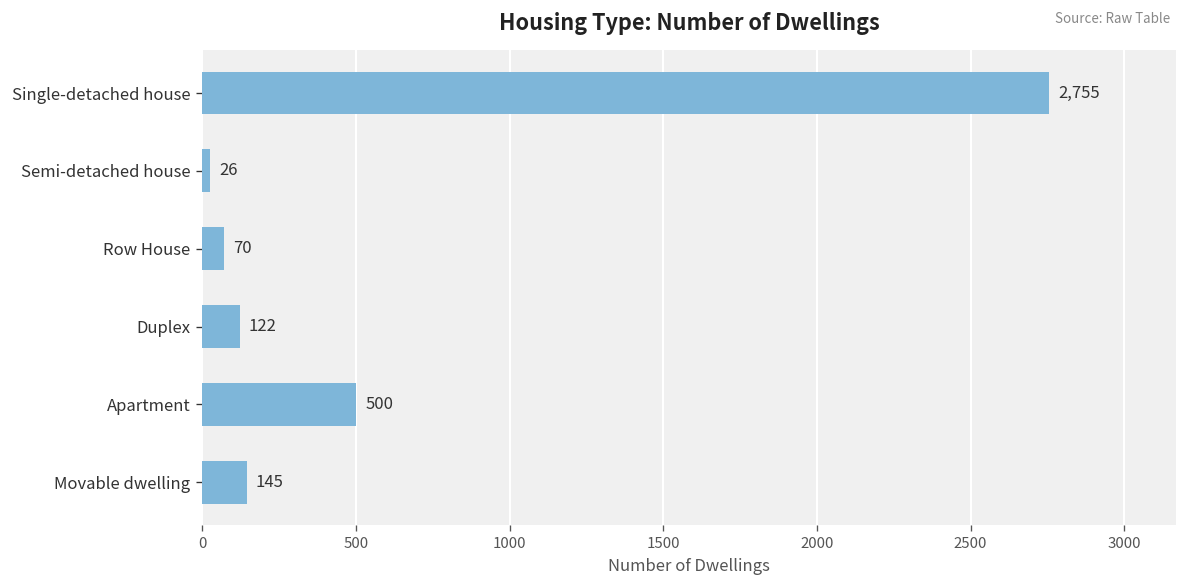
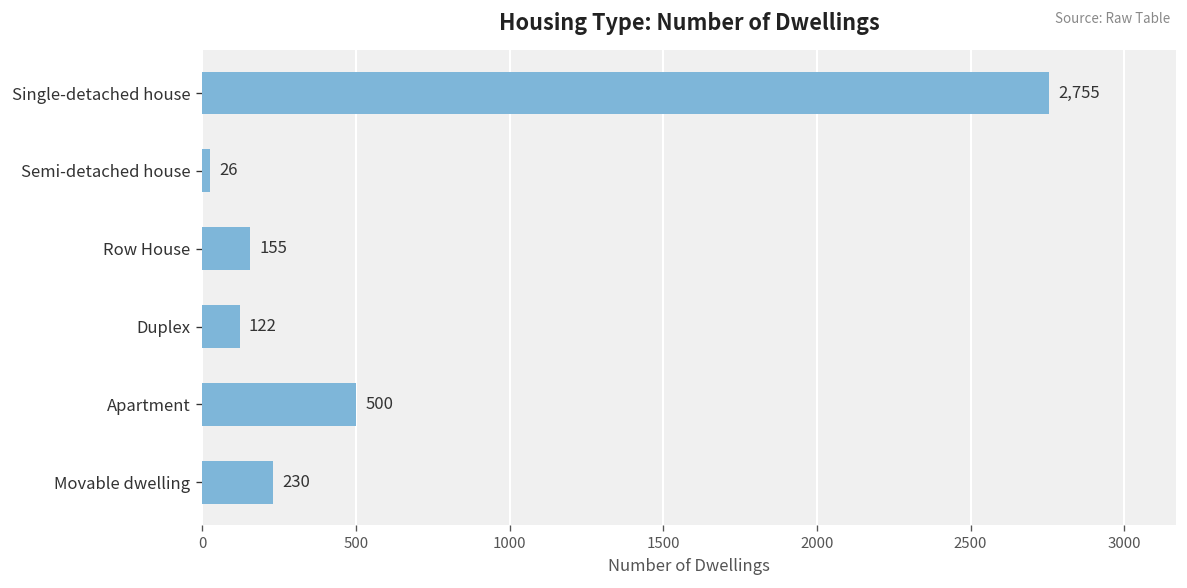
Row House: 70 -> 155
Movable dwelling: 145 -> 230
